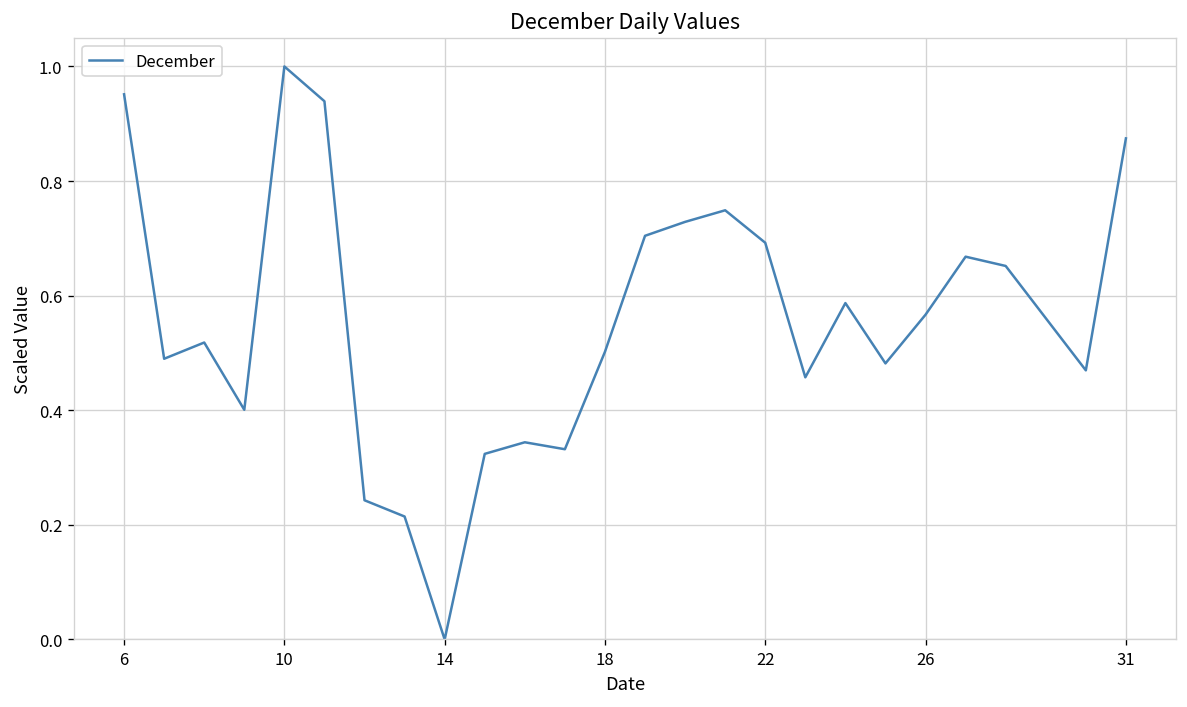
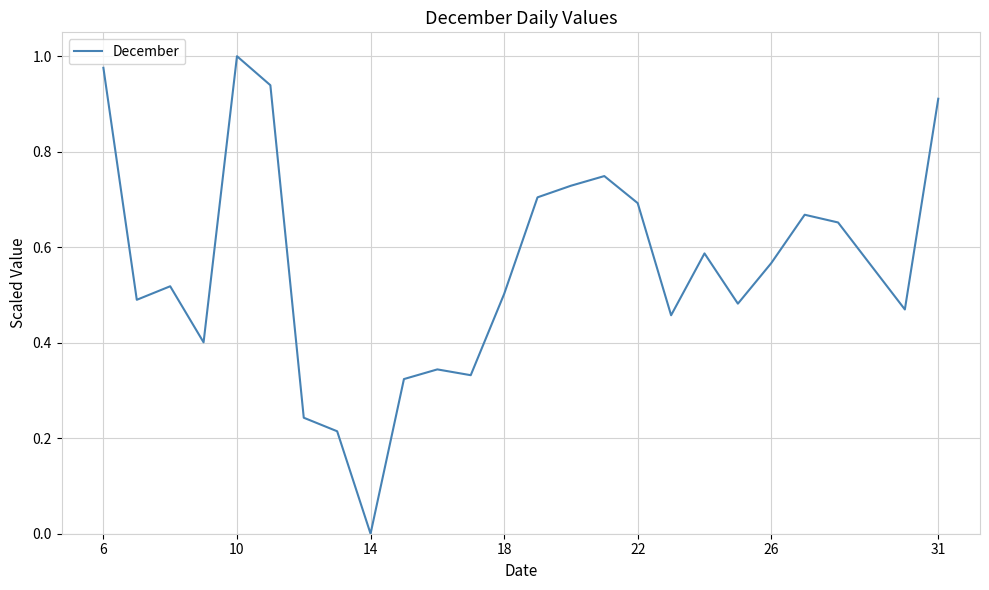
6: 0.95 -> 0.98
31: 0.87 -> 0.91
